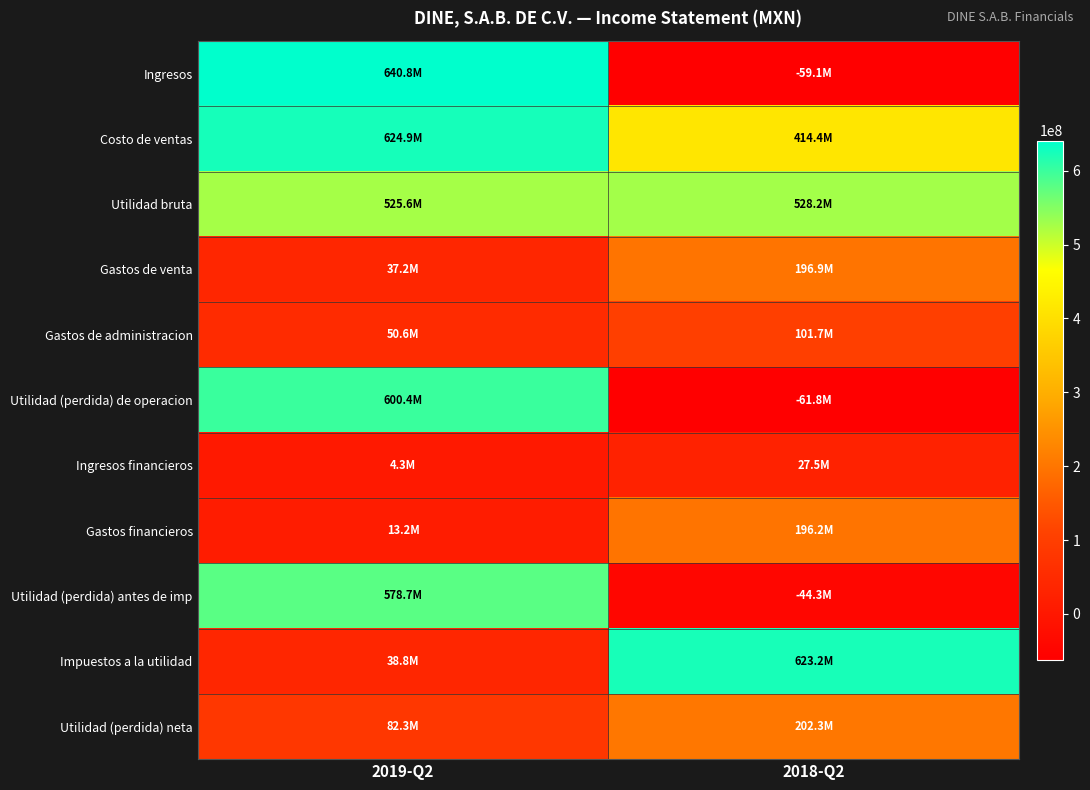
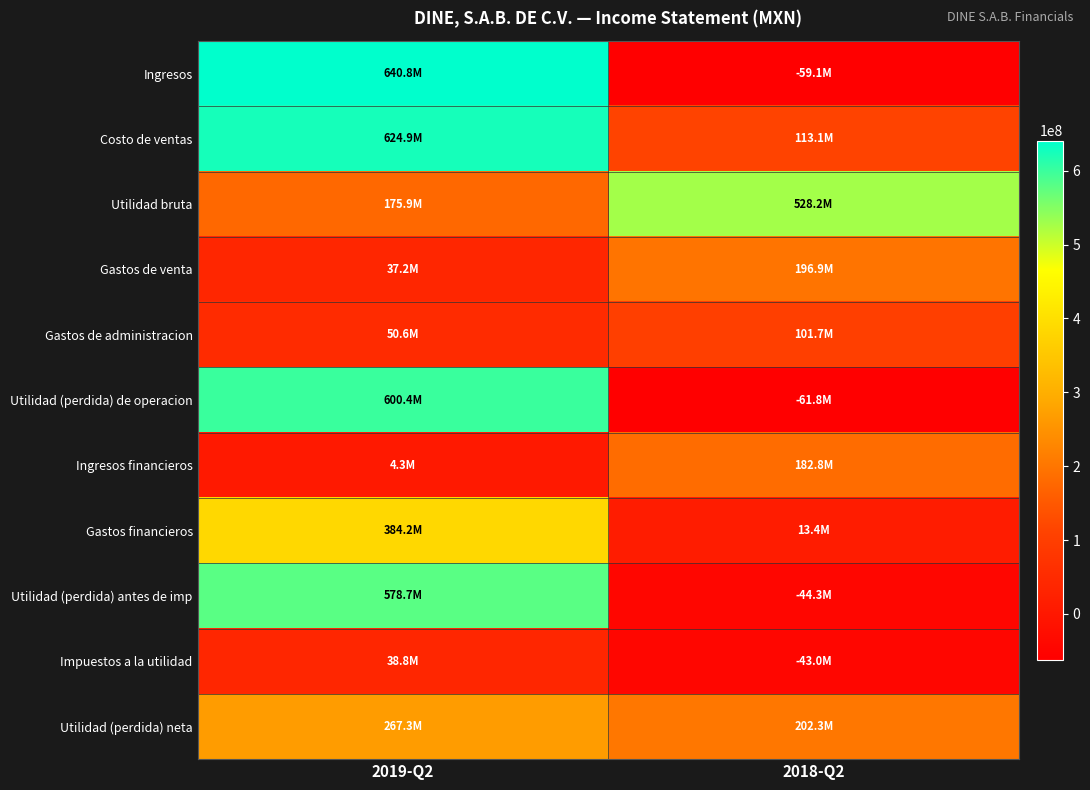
Costo de ventas, 2018-Q2: 414.4M -> 113.1M
Utilidad bruta, 2019-Q2: 525.6M -> 175.9M
Ingresos financieros, 2018-Q2: 27.5M -> 182.8M
Gastos financieros, 2019-Q2: 13.2M -> 384.2M
Gastos financieros, 2018-Q2: 196.2M -> 13.4M
Impuestos a la utilidad, 2018-Q2: 623.2M -> -43.0M
Utilidad (perdida) neta, 2019-Q2: 82.3M -> 267.3M
